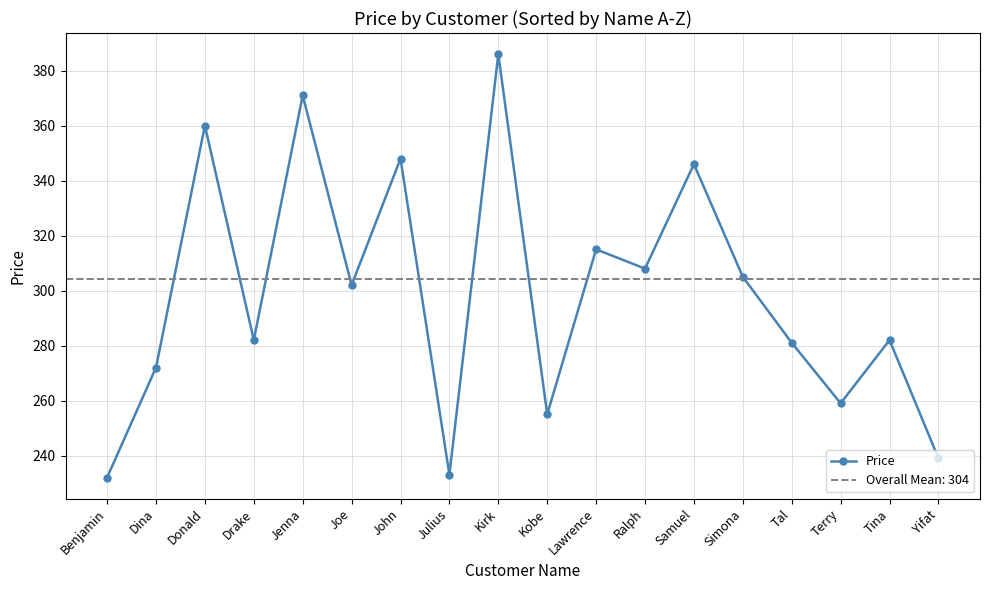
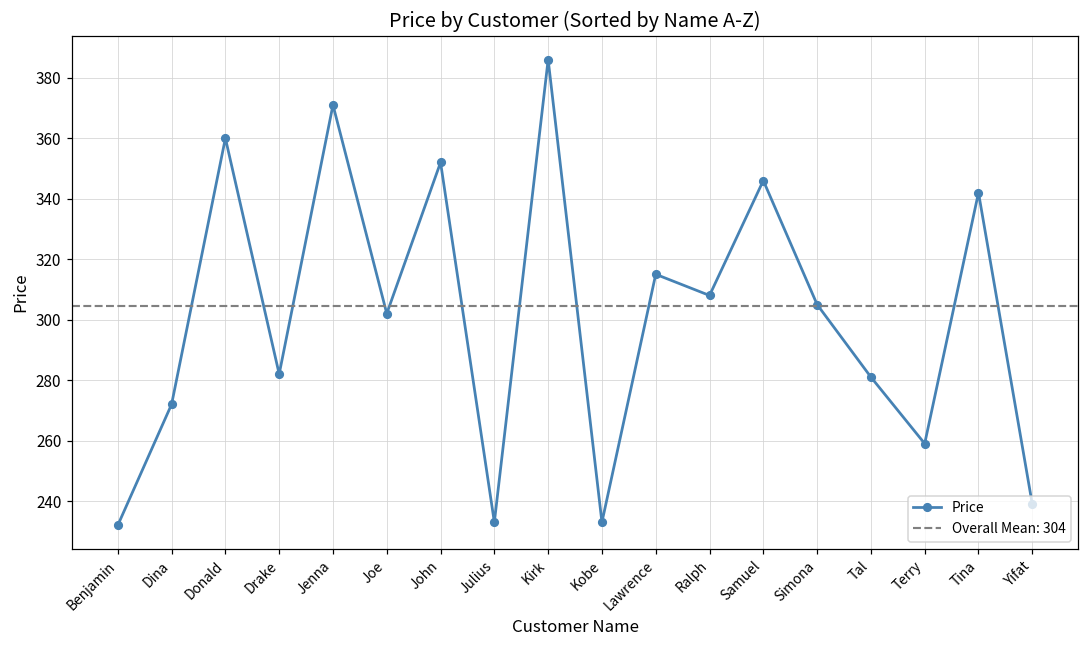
John: 348 -> 352
Kobe: 255 -> 233
Tina: 282 -> 342
